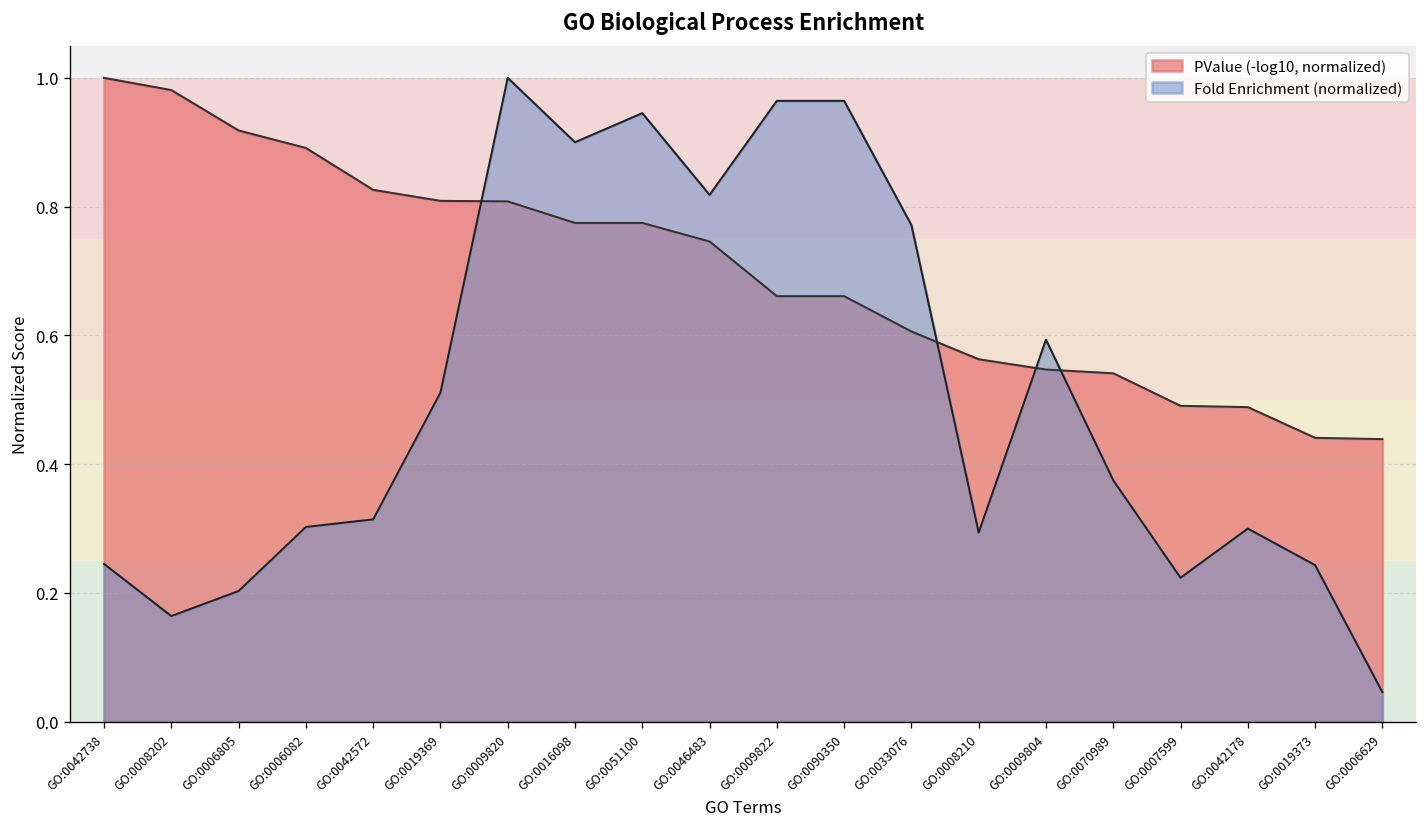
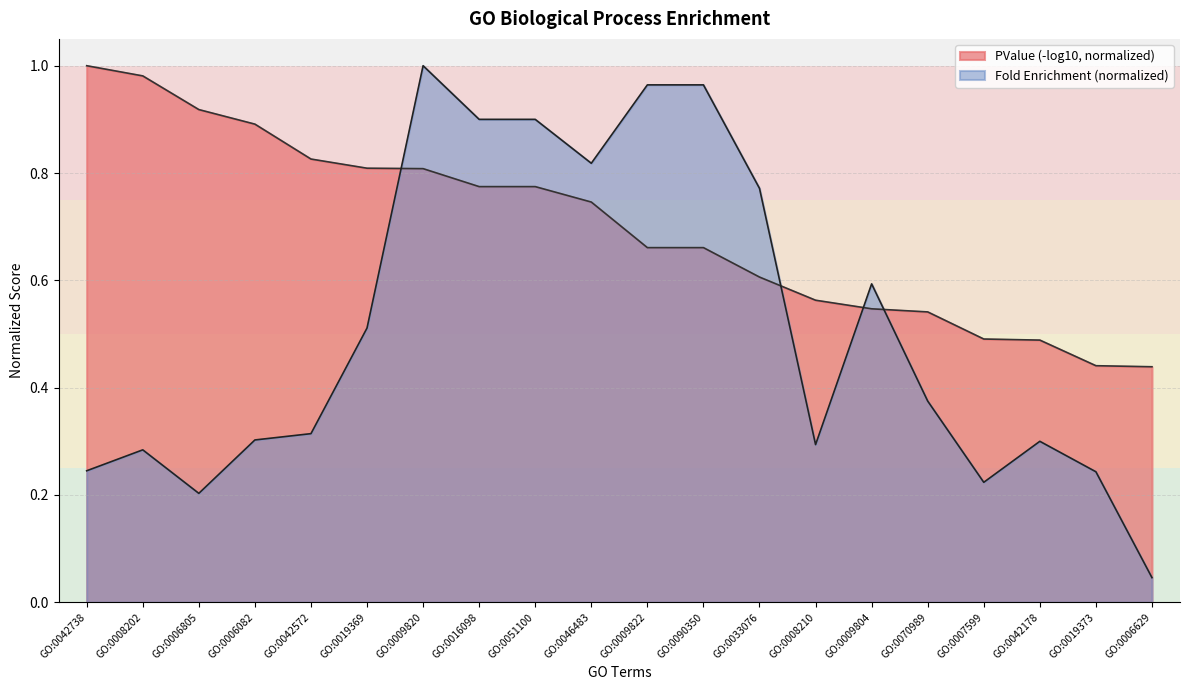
Fold Enrichment (normalized), GO:0008202: 0.16 -> 0.28
Fold Enrichment (normalized), GO:0051100: 0.95 -> 0.90
